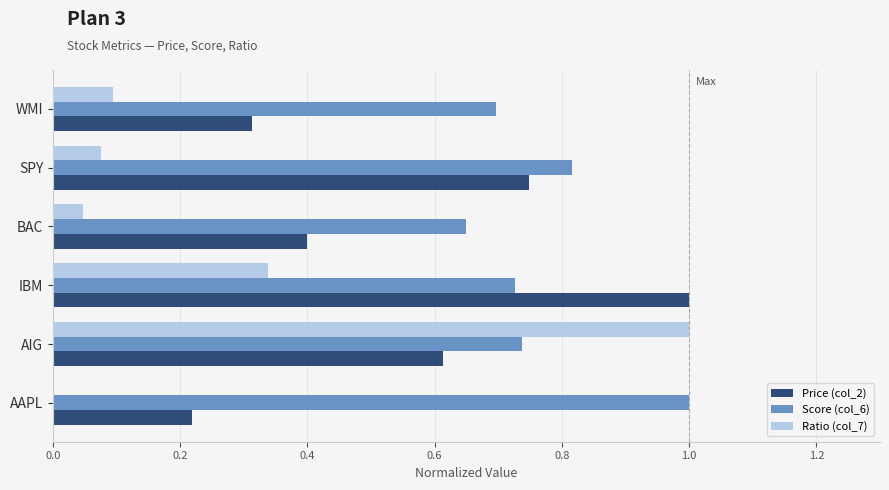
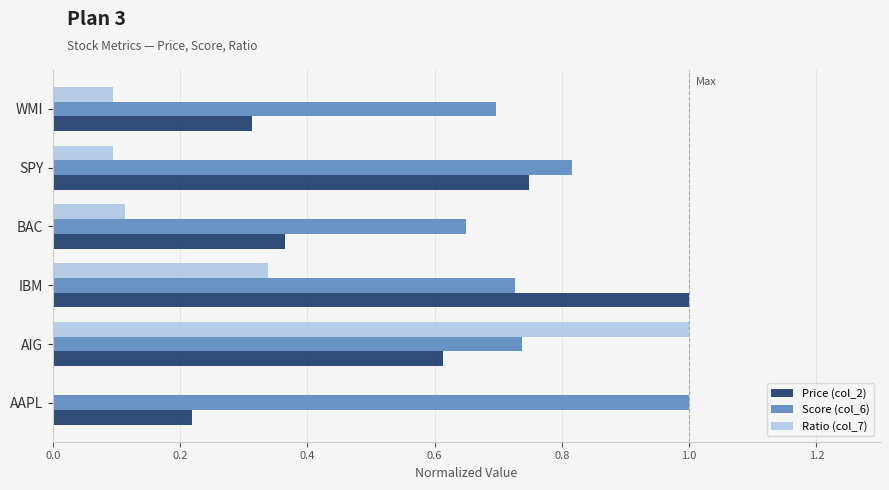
Ratio (col_7), SPY: 0.07 -> 0.09
Ratio (col_7), BAC: 0.05 -> 0.11
Price (col_2), BAC: 0.40 -> 0.37
